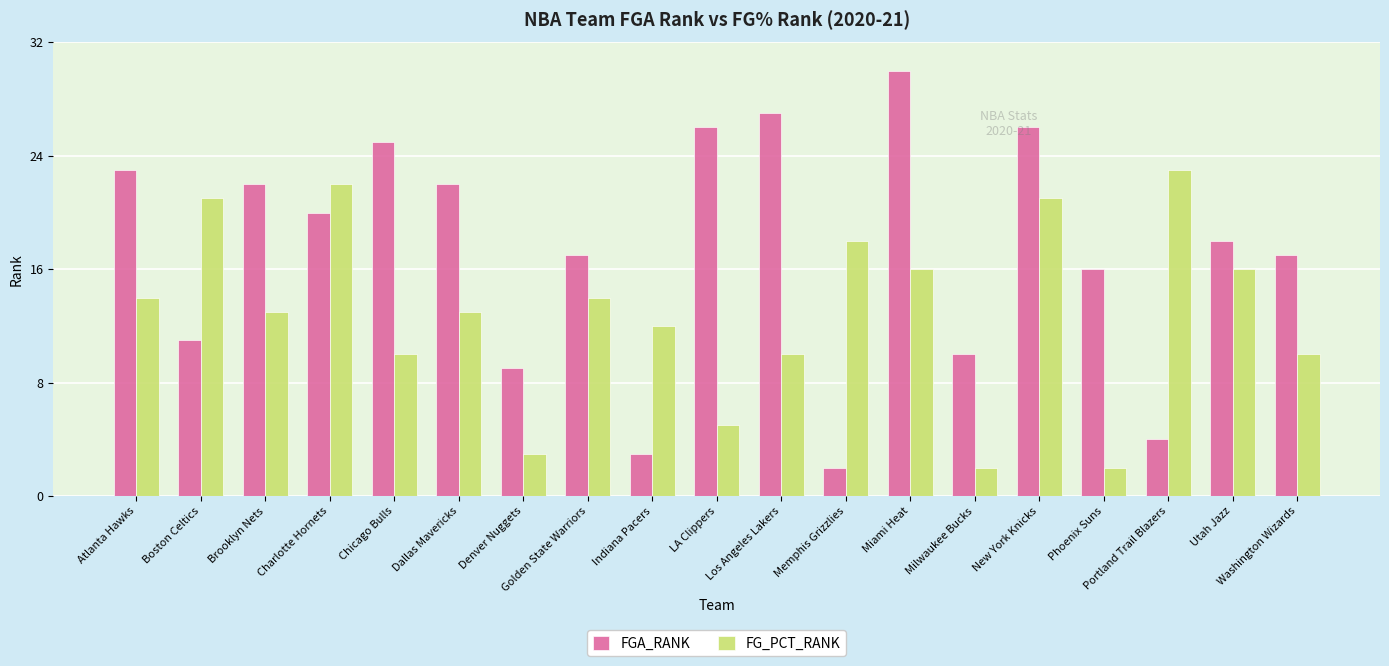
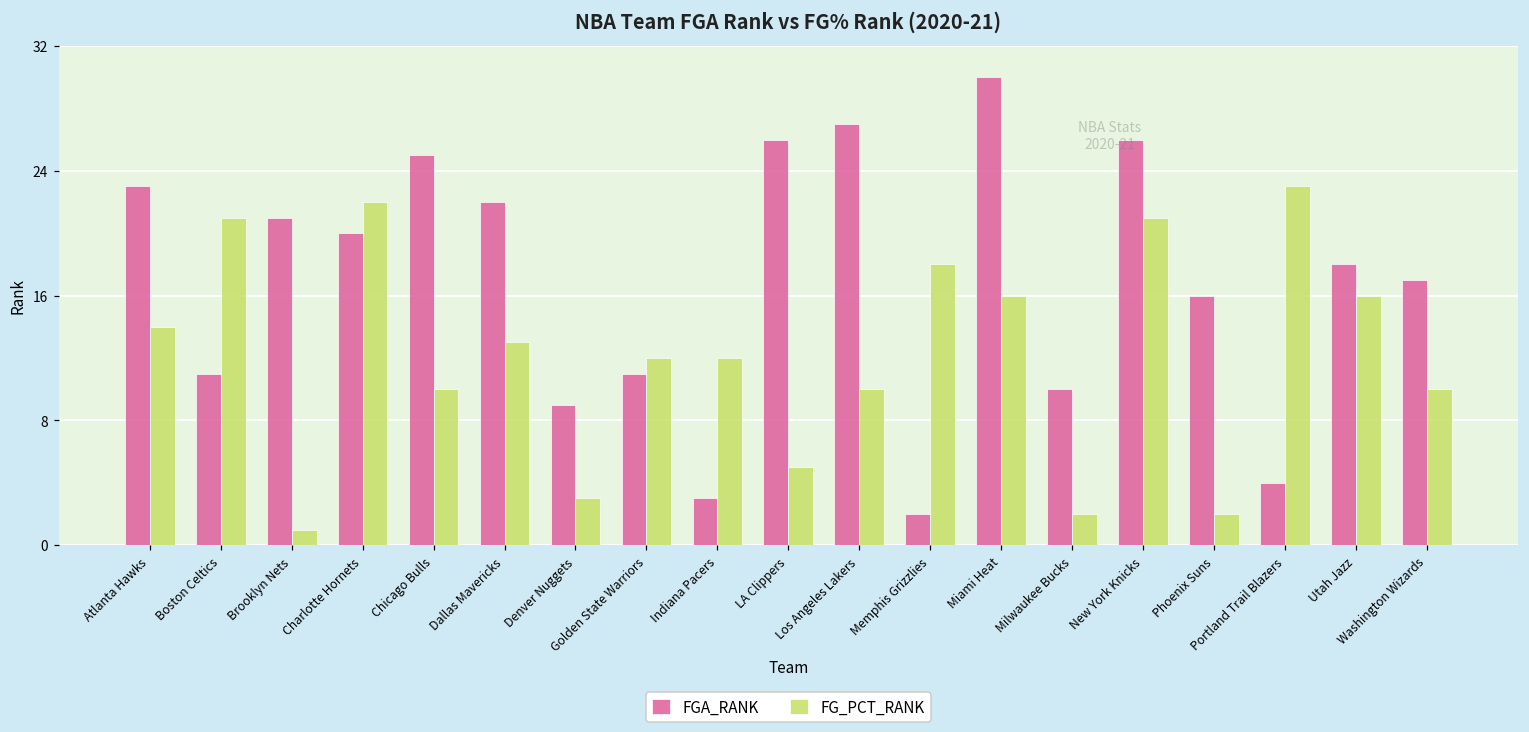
FGA_RANK, Brooklyn Nets: 22 -> 21
FG_PCT_RANK, Brooklyn Nets: 13 -> 1
FGA_RANK, Golden State Warriors: 17 -> 11
FG_PCT_RANK, Golden State Warriors: 14 -> 12
